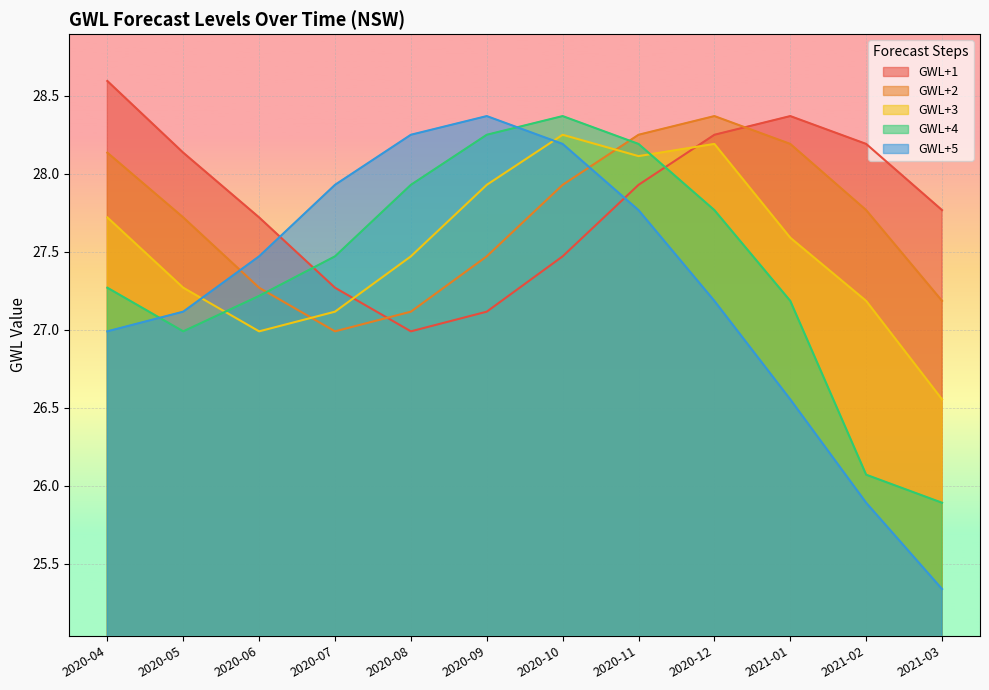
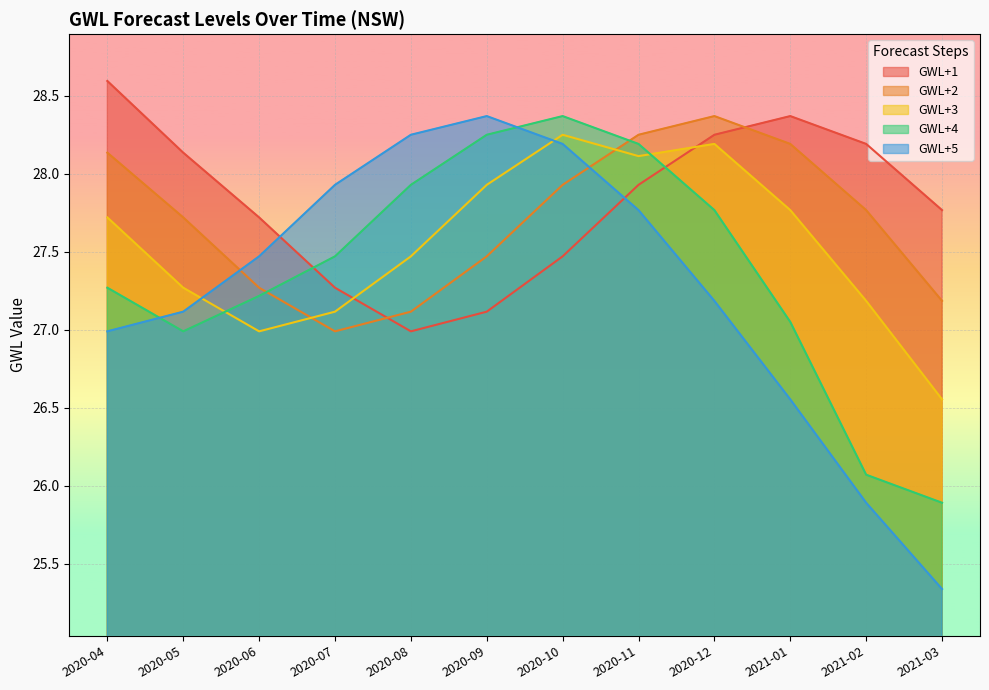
GWL+3, 2021-01: 27.59 -> 27.77
GWL+4, 2021-01: 27.19 -> 27.05
